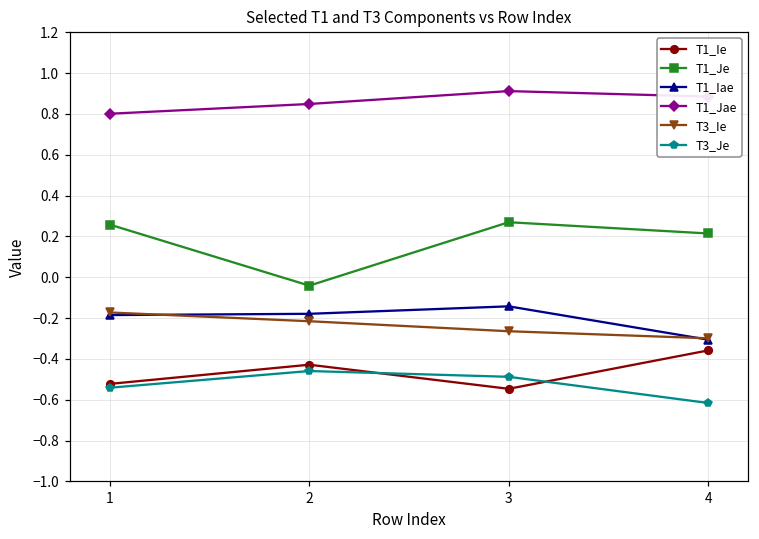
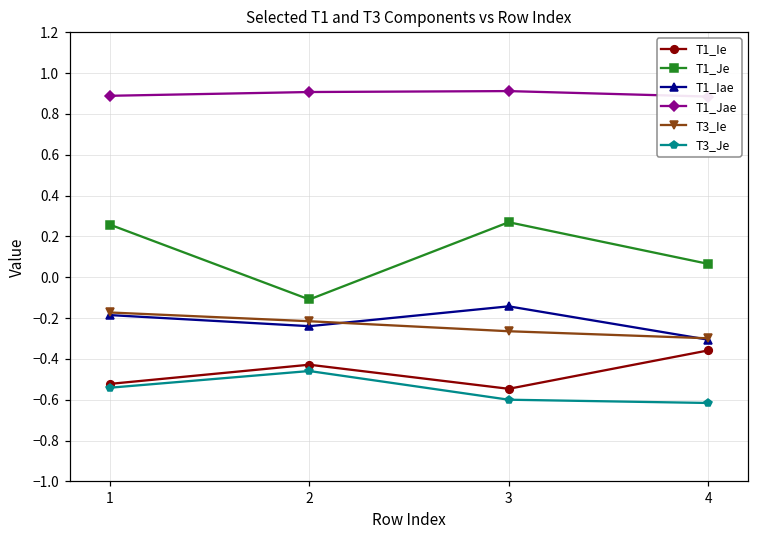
T1_Jae, 1: 0.80 -> 0.89
T1_Je, 2: -0.04 -> -0.11
T1_Iae, 2: -0.18 -> -0.24
T1_Jae, 2: 0.85 -> 0.91
T3_Je, 3: -0.49 -> -0.60
T1_Je, 4: 0.21 -> 0.07
